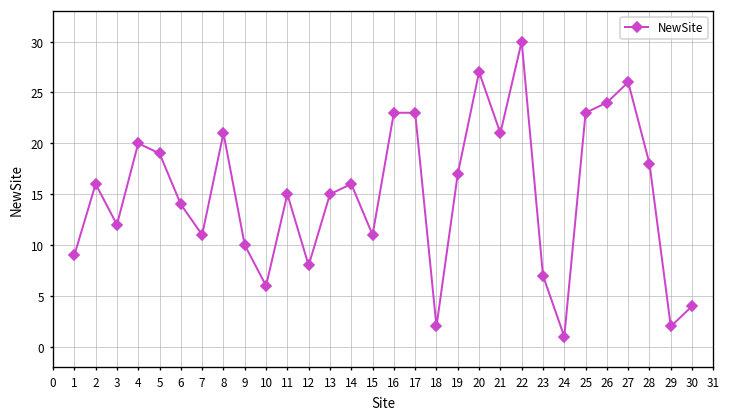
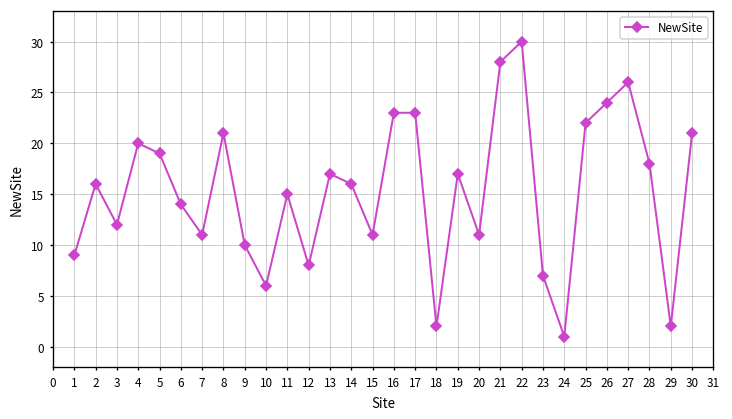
13: 15 -> 17
20: 27 -> 11
21: 21 -> 28
25: 23 -> 22
30: 4 -> 21
